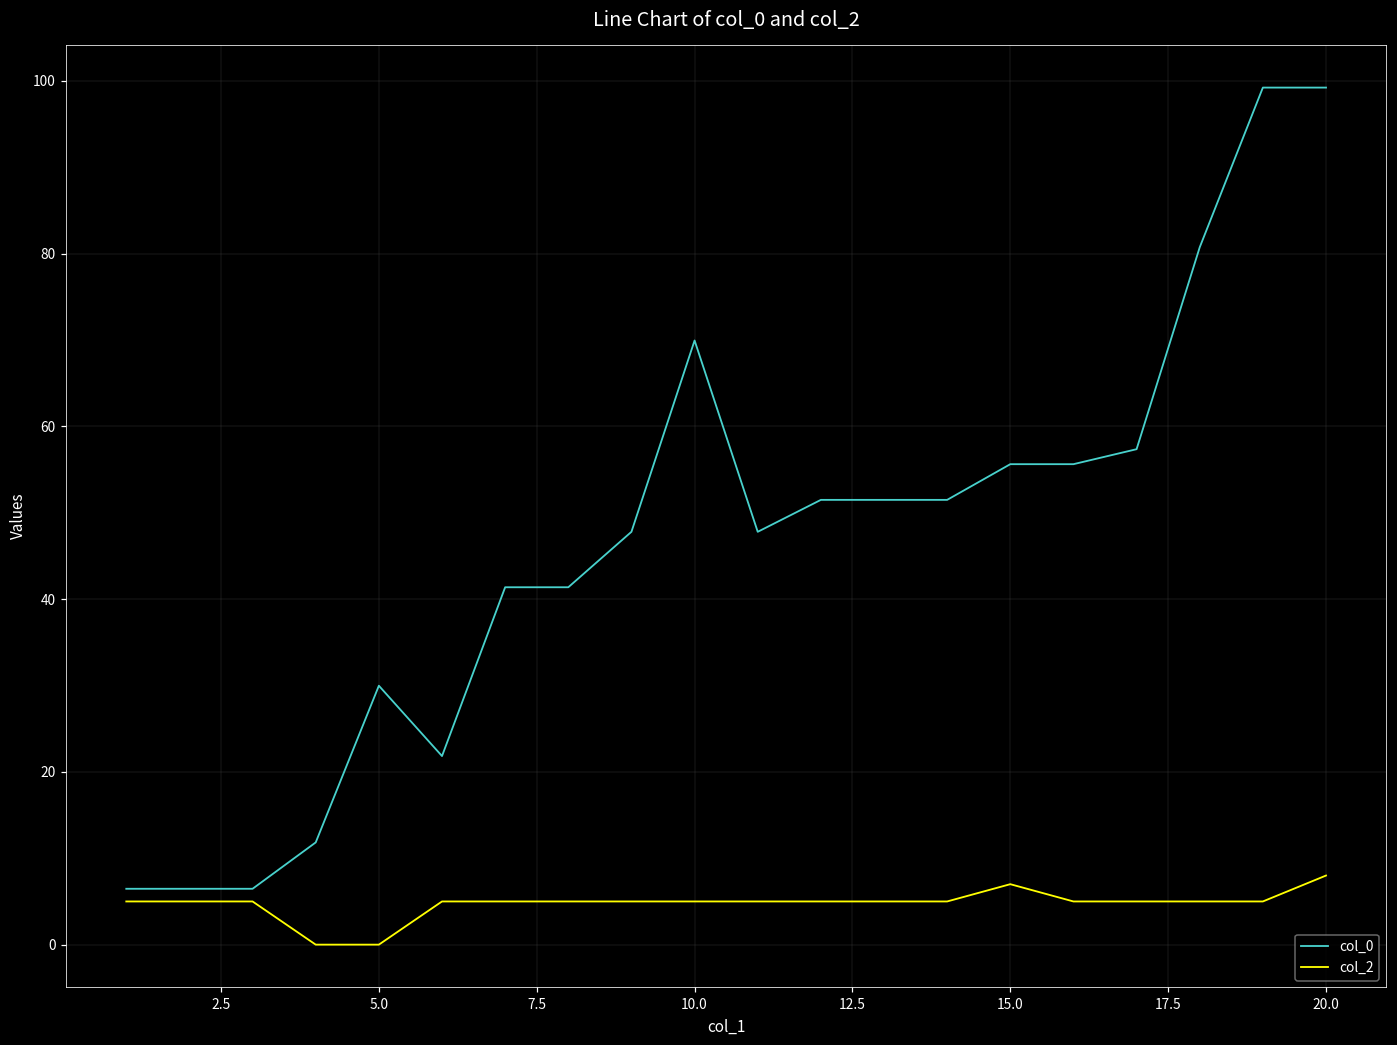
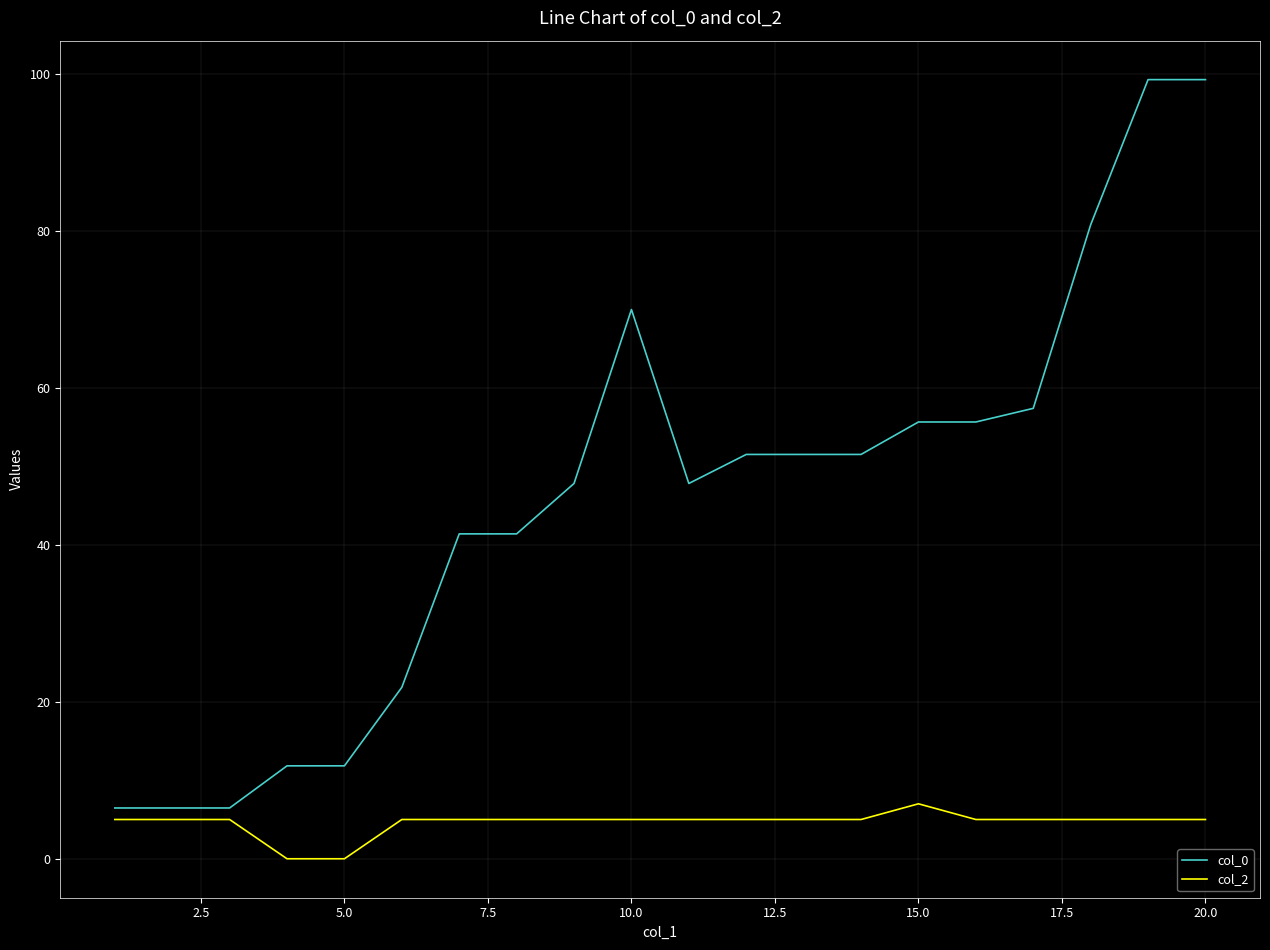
col_0, 5.0: 30 -> 12
col_2, 20.0: 8 -> 5
